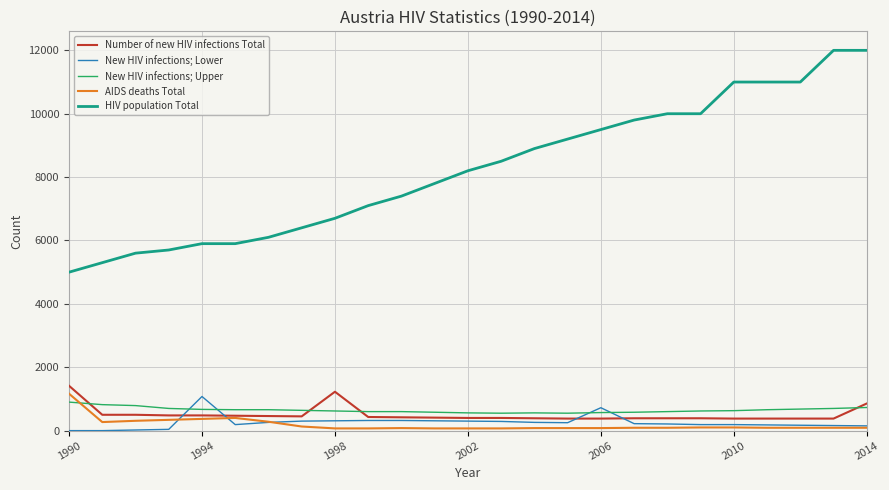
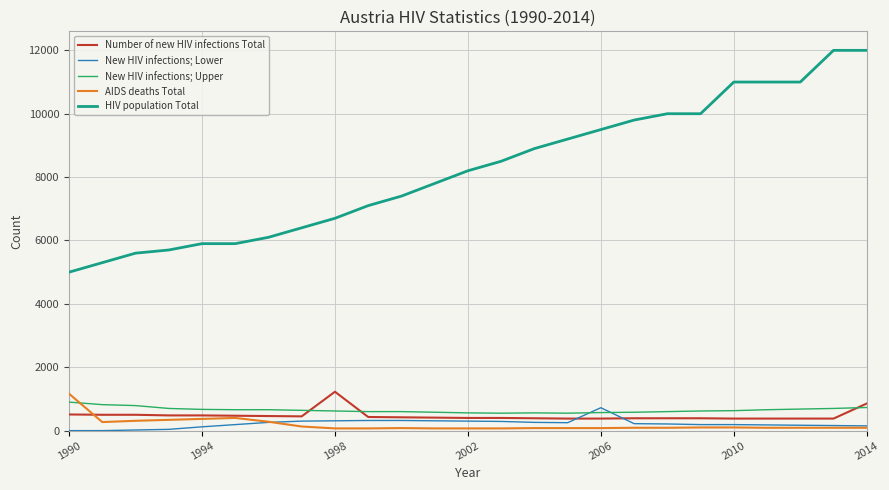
Number of new HIV infections Total, 1990: 1400 -> 500
New HIV infections; Lower, 1994: 1100 -> 100
